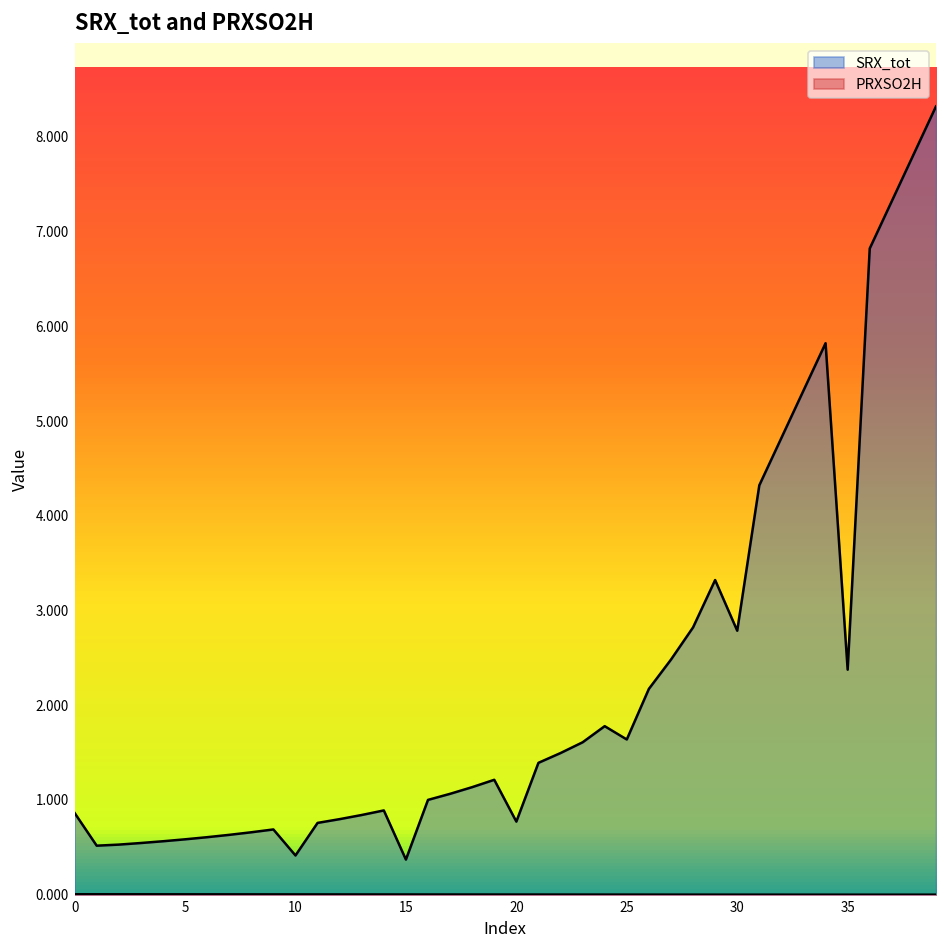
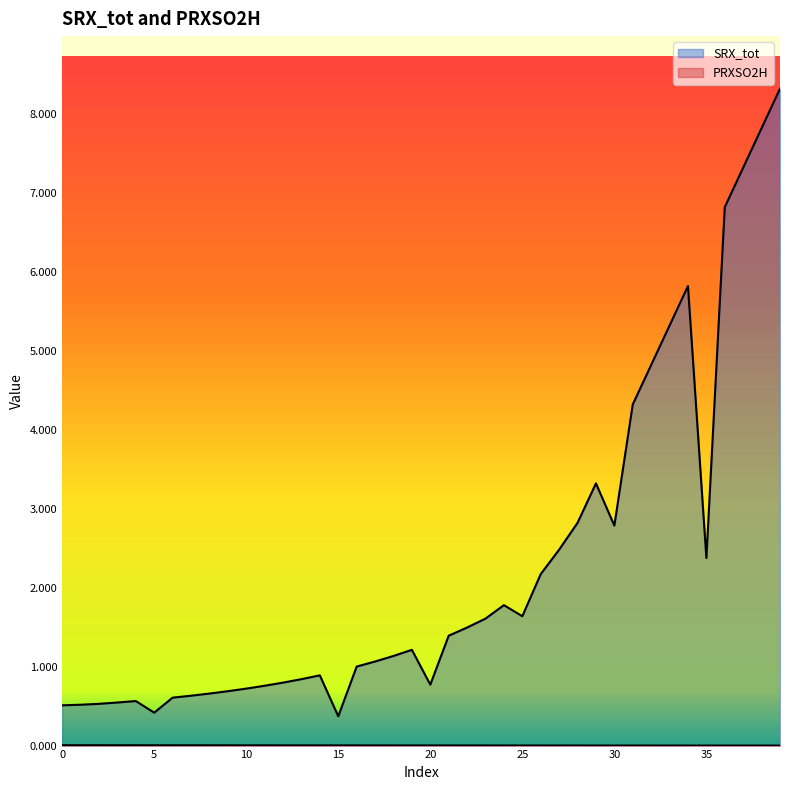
SRX_tot, 0: 0.9 -> 0.5
SRX_tot, 5: 0.6 -> 0.4
SRX_tot, 10: 0.4 -> 0.7
